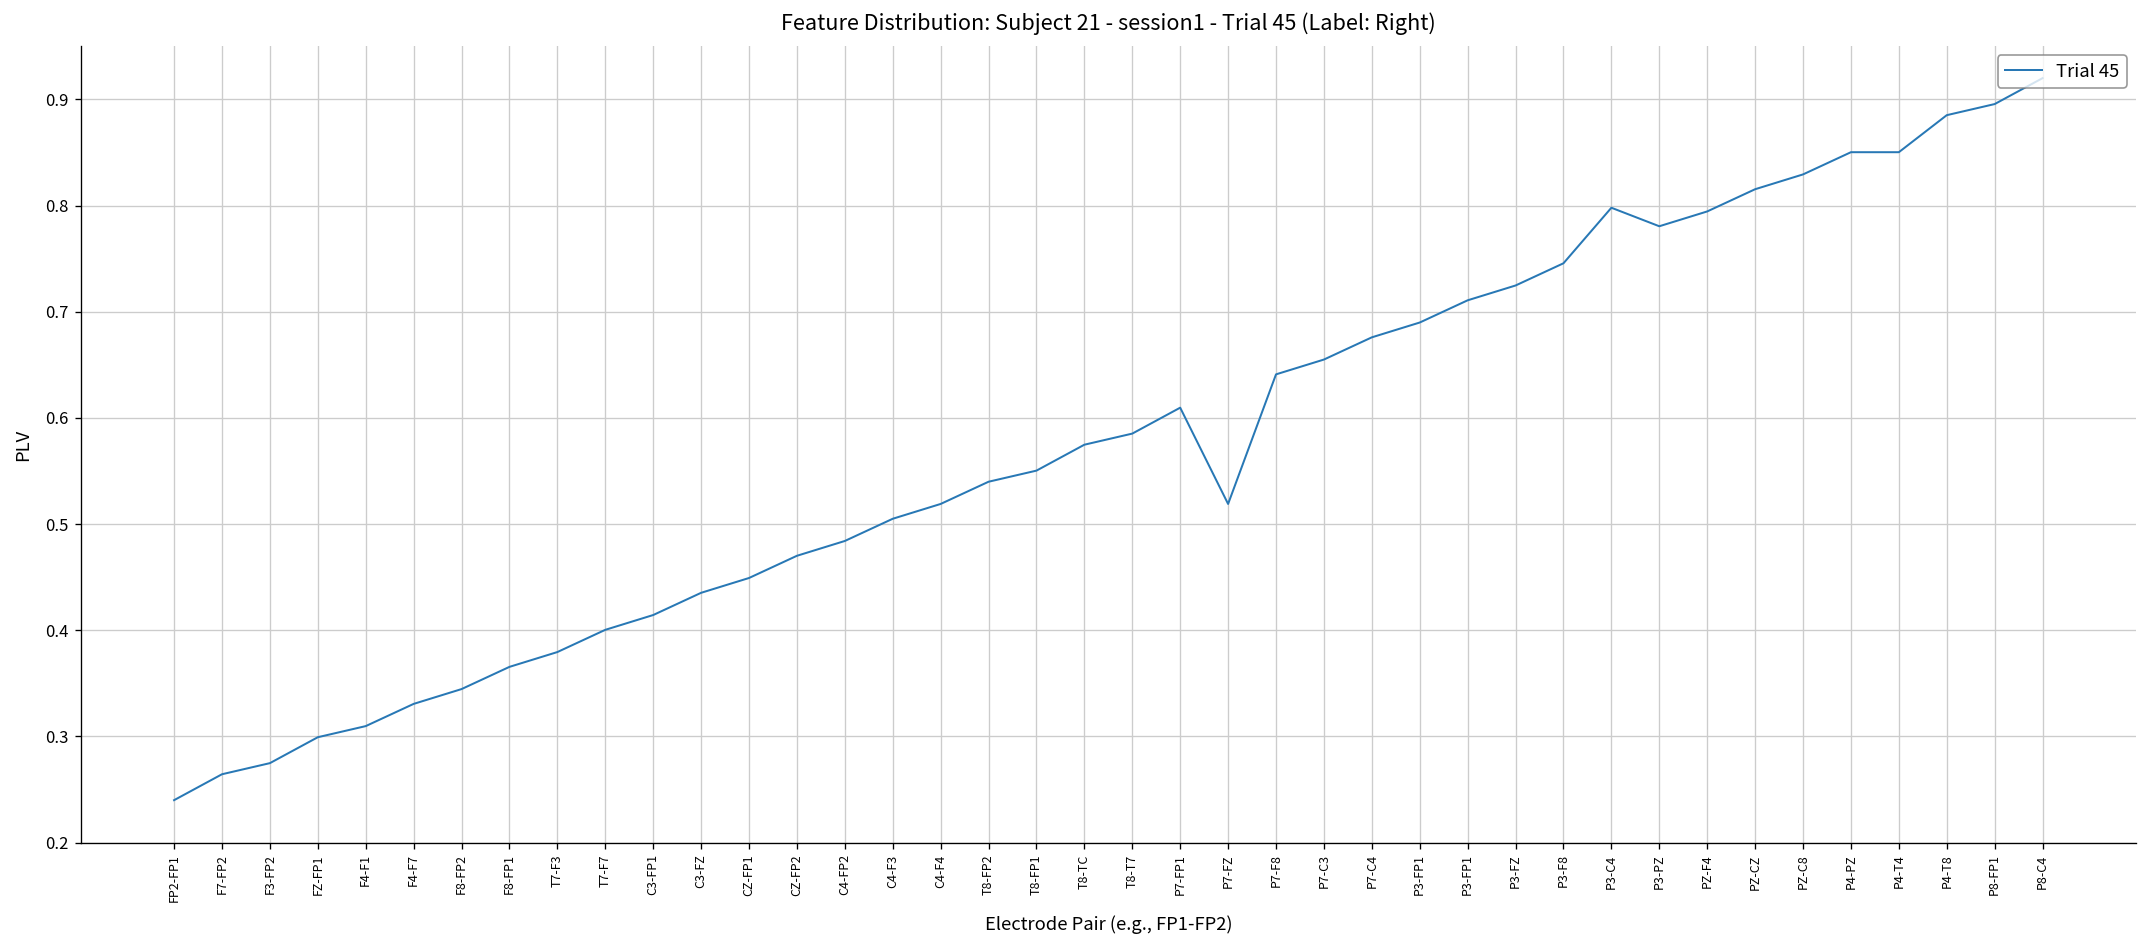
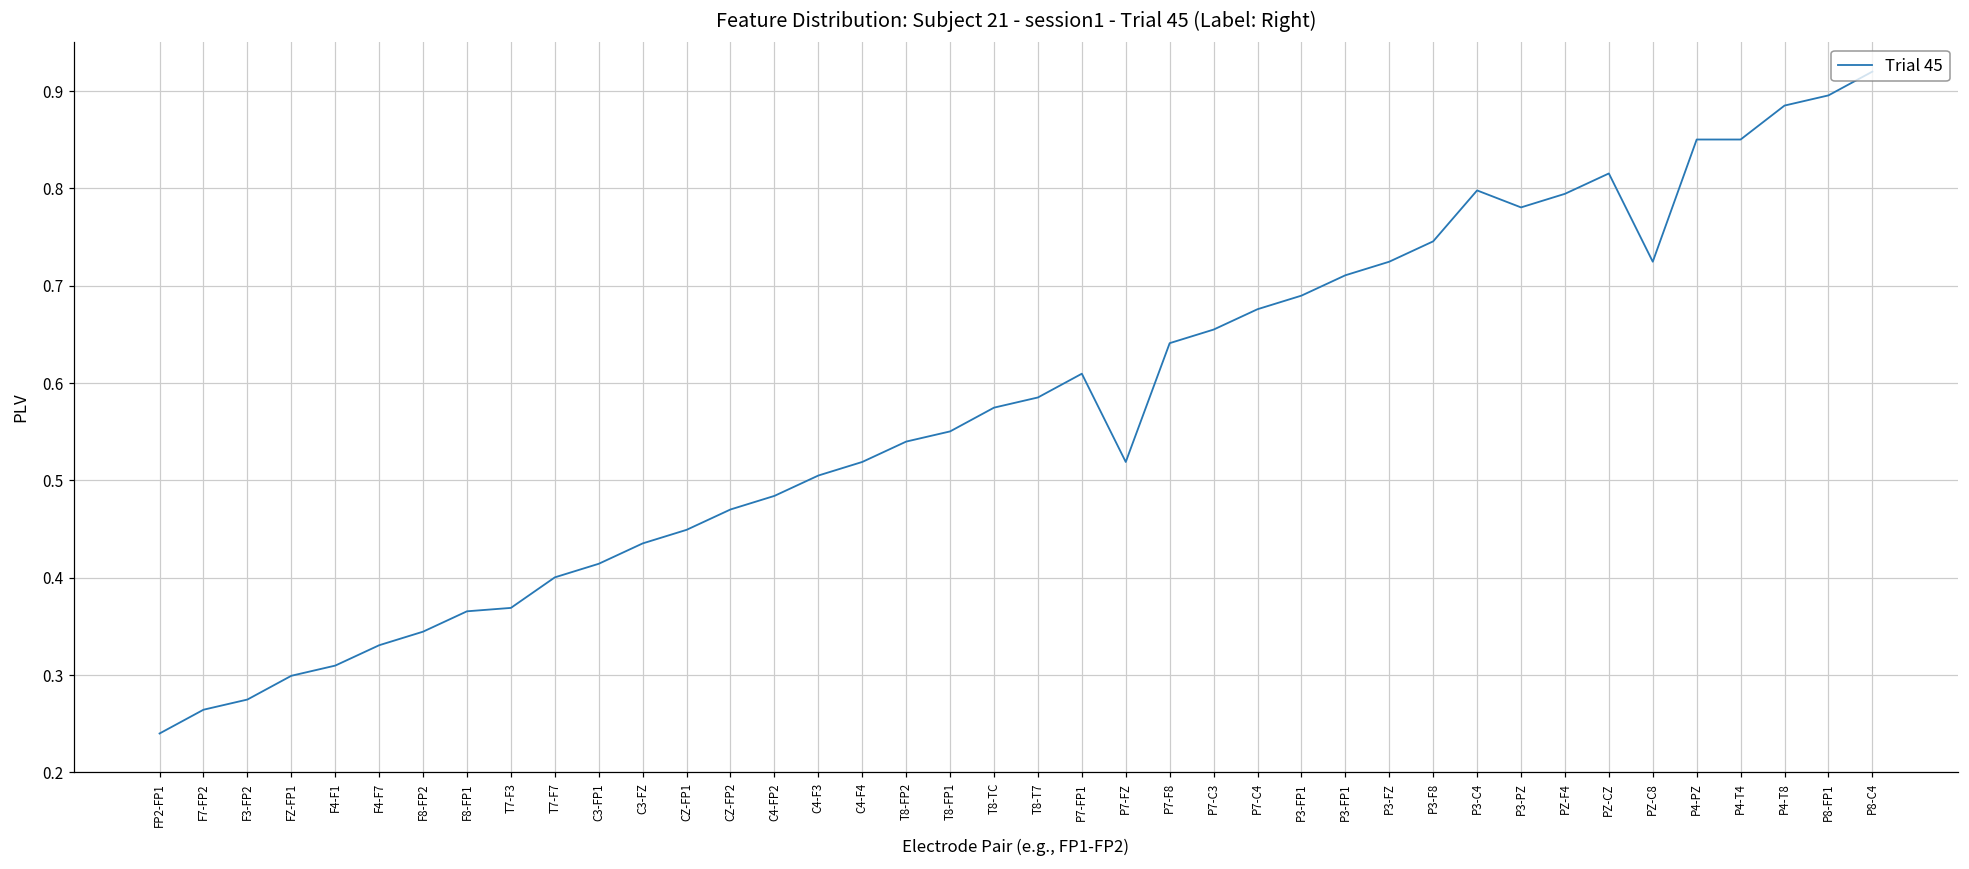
T7-F3: 0.38 -> 0.37
PZ-C8: 0.83 -> 0.72
